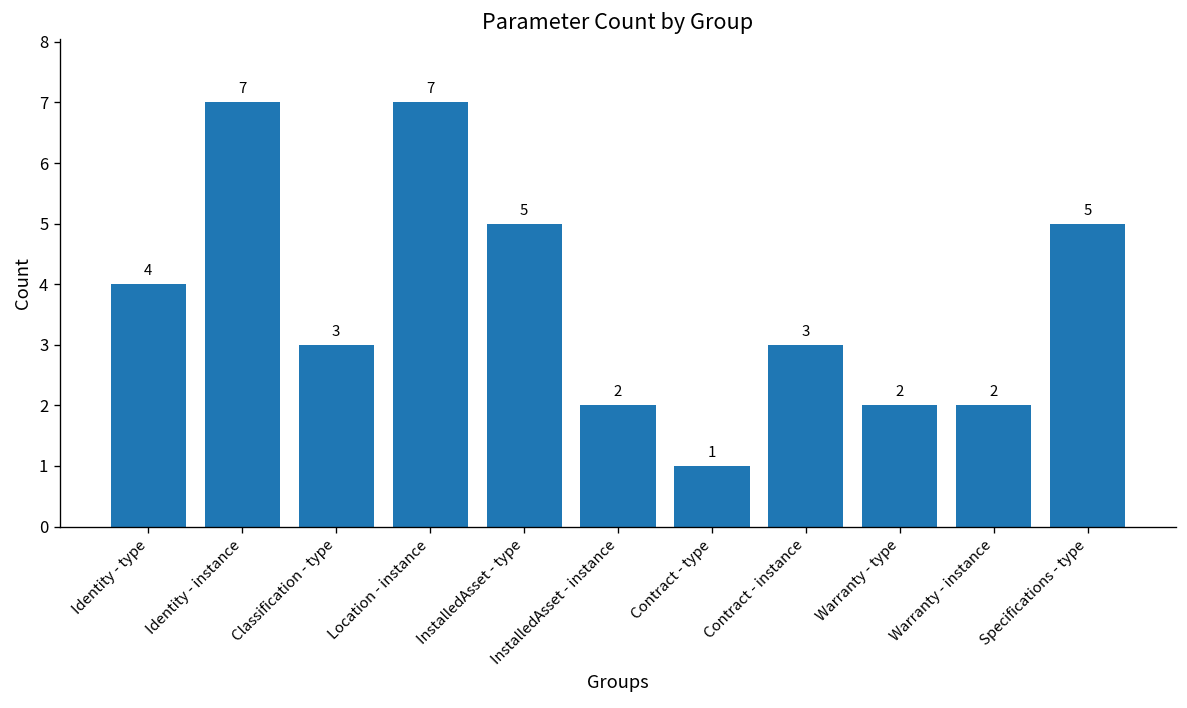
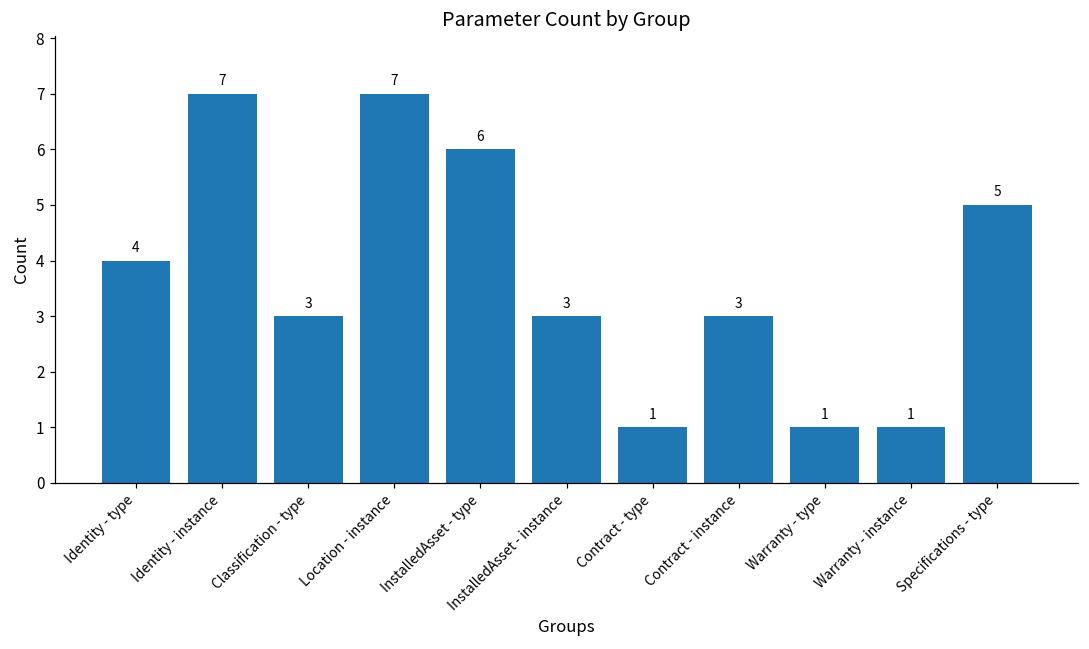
InstalledAsset - type: 5 -> 6
InstalledAsset - instance: 2 -> 3
Warranty - type: 2 -> 1
Warranty - instance: 2 -> 1
